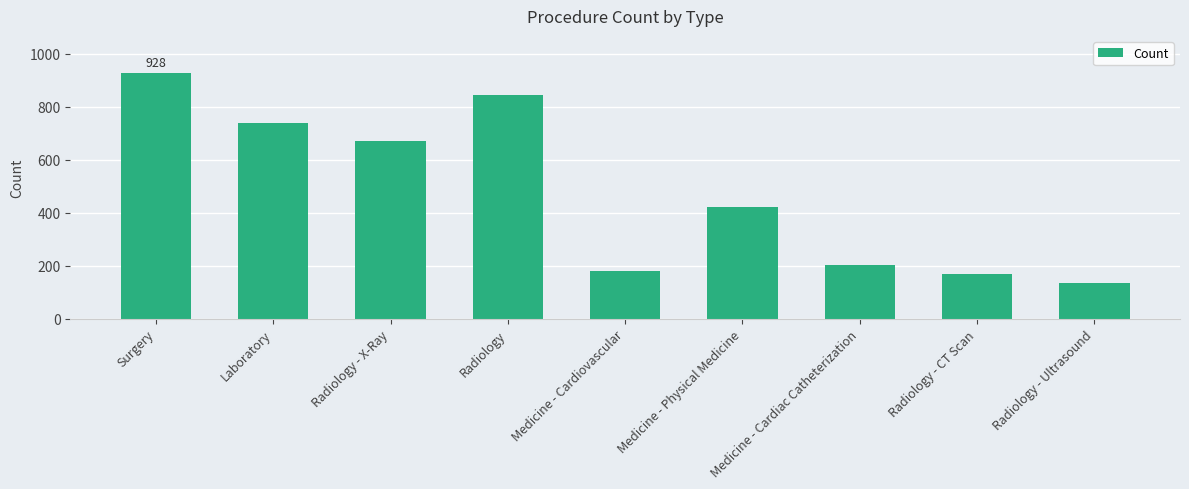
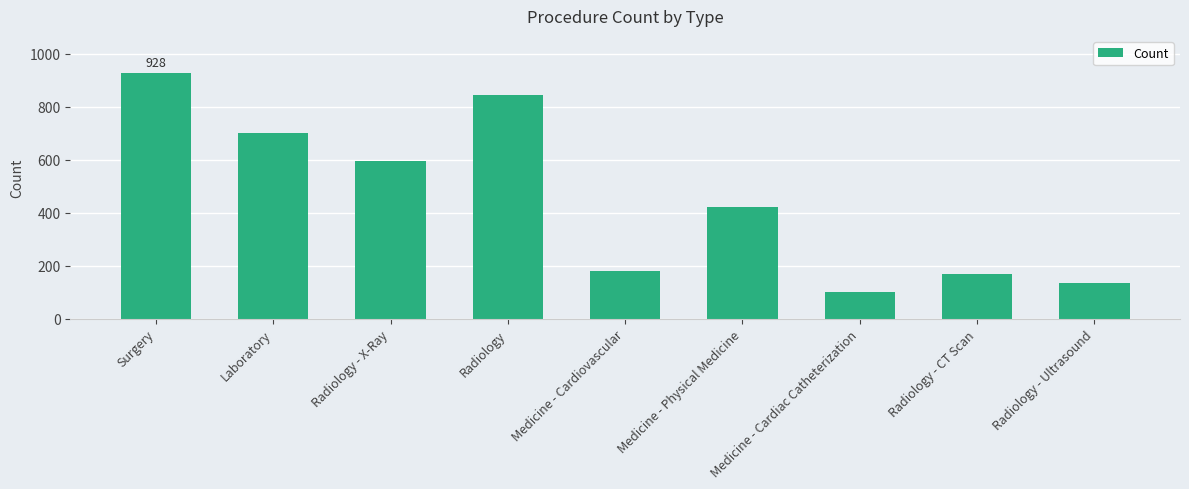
Laboratory: 740 -> 700
Radiology - X-Ray: 670 -> 590
Medicine - Cardiac Catheterization: 200 -> 100
